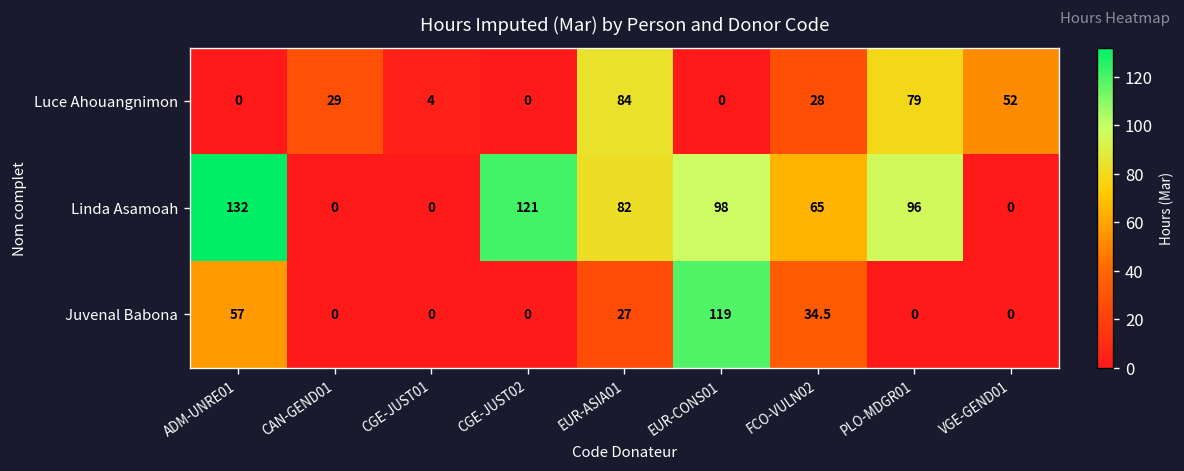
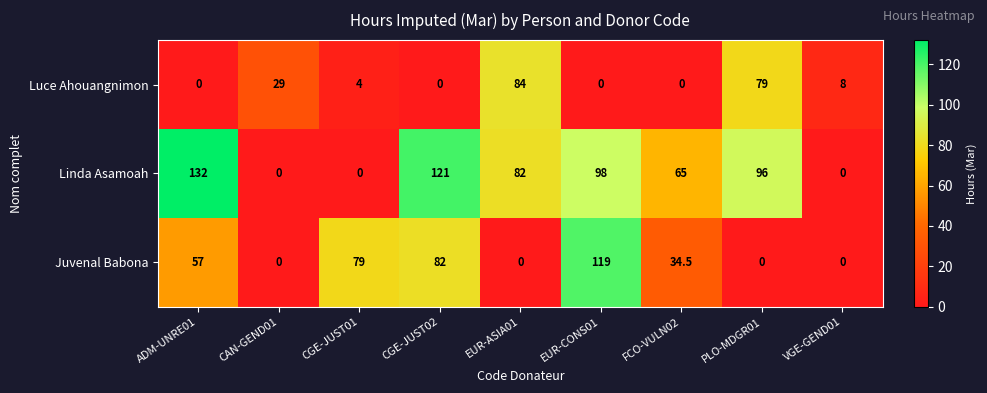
Luce Ahouangnimon, FCO-VULN02: 28 -> 0
Luce Ahouangnimon, VGE-GEND01: 52 -> 8
Juvenal Babona, CGE-JUST01: 0 -> 79
Juvenal Babona, CGE-JUST02: 0 -> 82
Juvenal Babona, EUR-ASIA01: 27 -> 0
